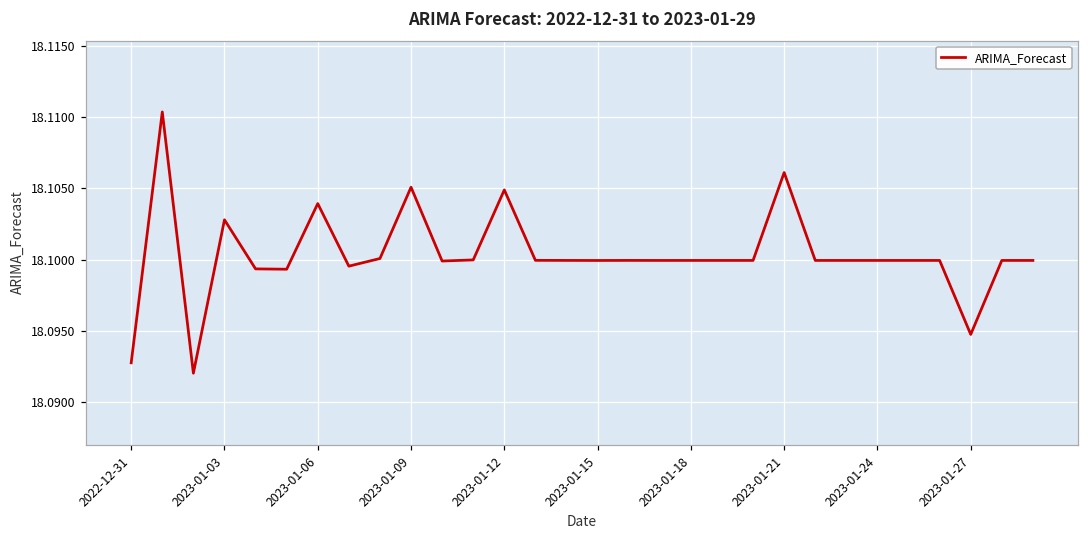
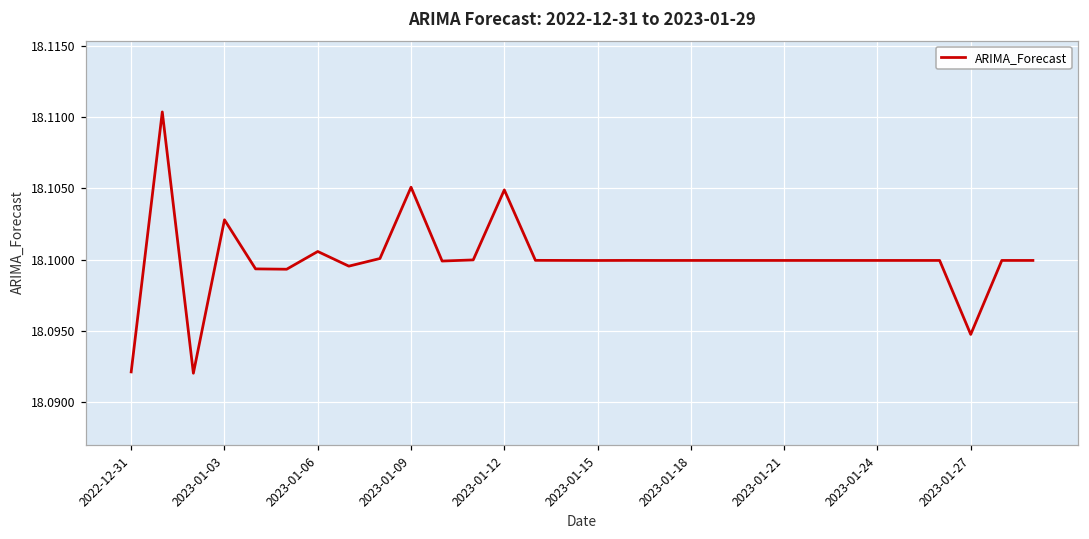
2022-12-31: 18.0928 -> 18.0921
2023-01-06: 18.1039 -> 18.1006
2023-01-21: 18.1061 -> 18.0999
